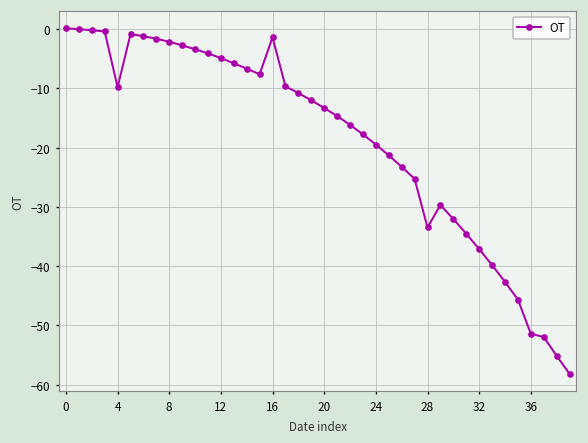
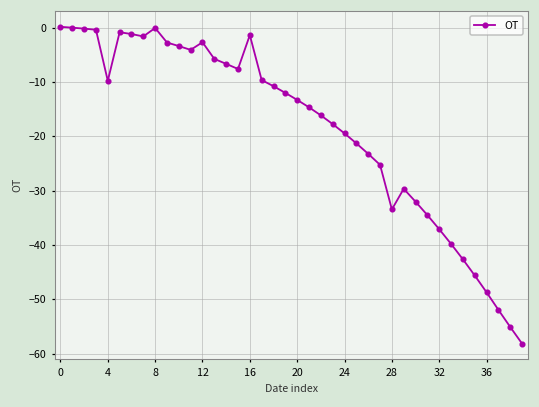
8: -2 -> 0
12: -5 -> -3
36: -51 -> -49
